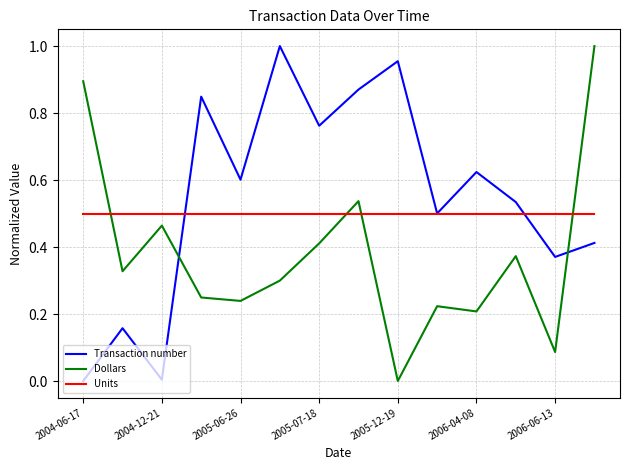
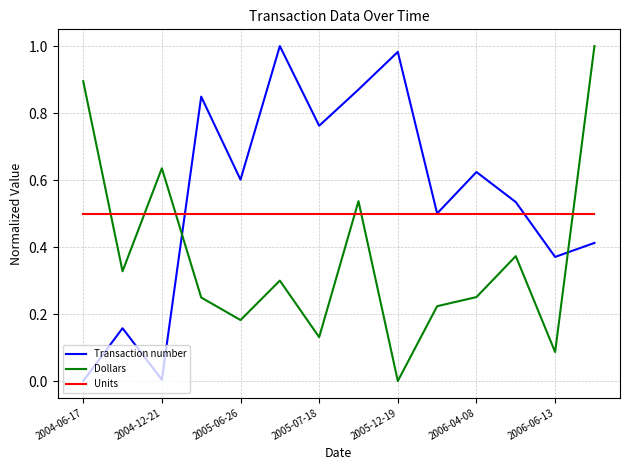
Dollars, 2004-12-21: 0.46 -> 0.64
Dollars, 2005-06-26: 0.24 -> 0.18
Dollars, 2005-07-18: 0.41 -> 0.13
Transaction number, 2005-12-19: 0.95 -> 0.98
Dollars, 2006-04-08: 0.21 -> 0.25
